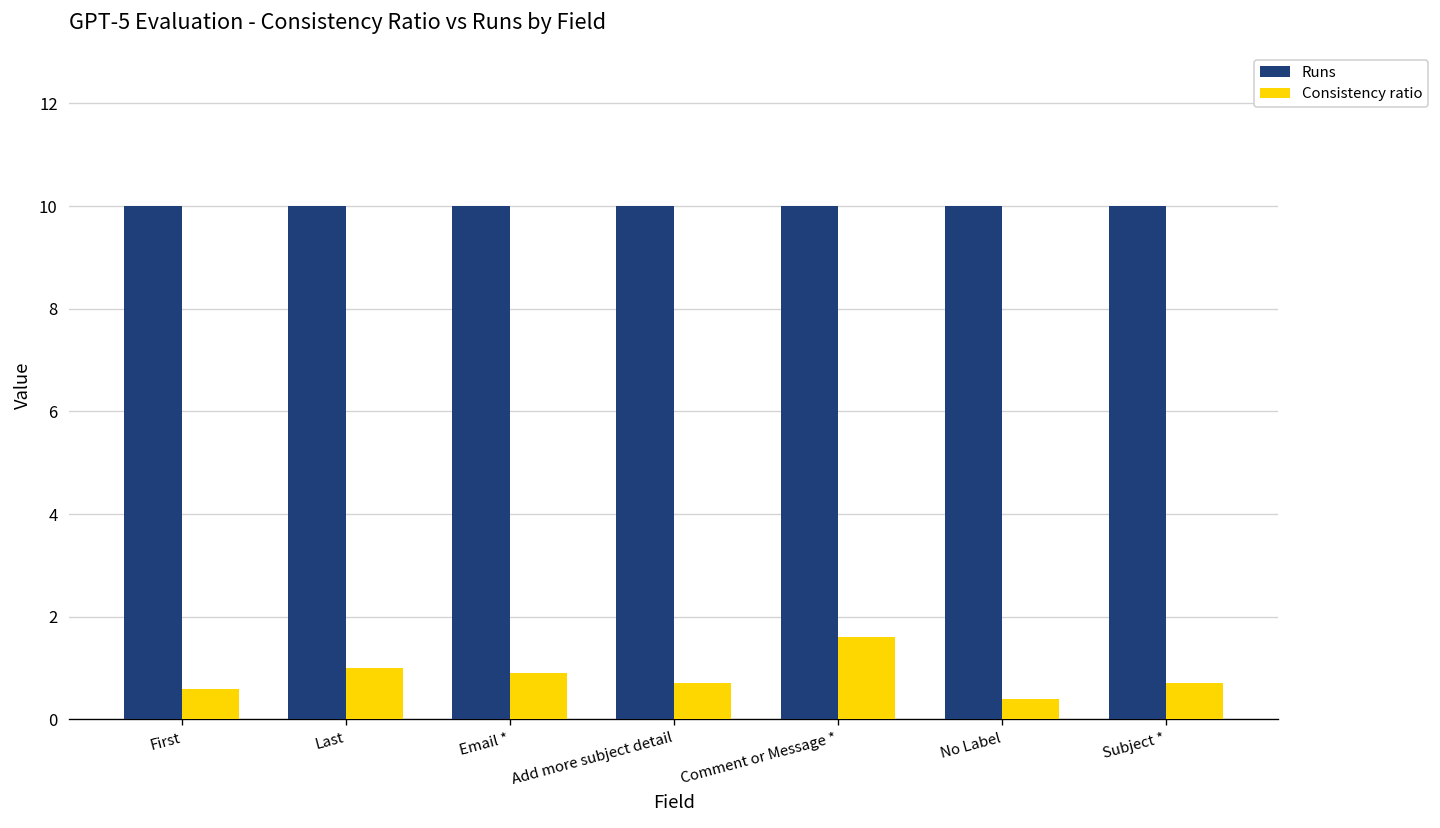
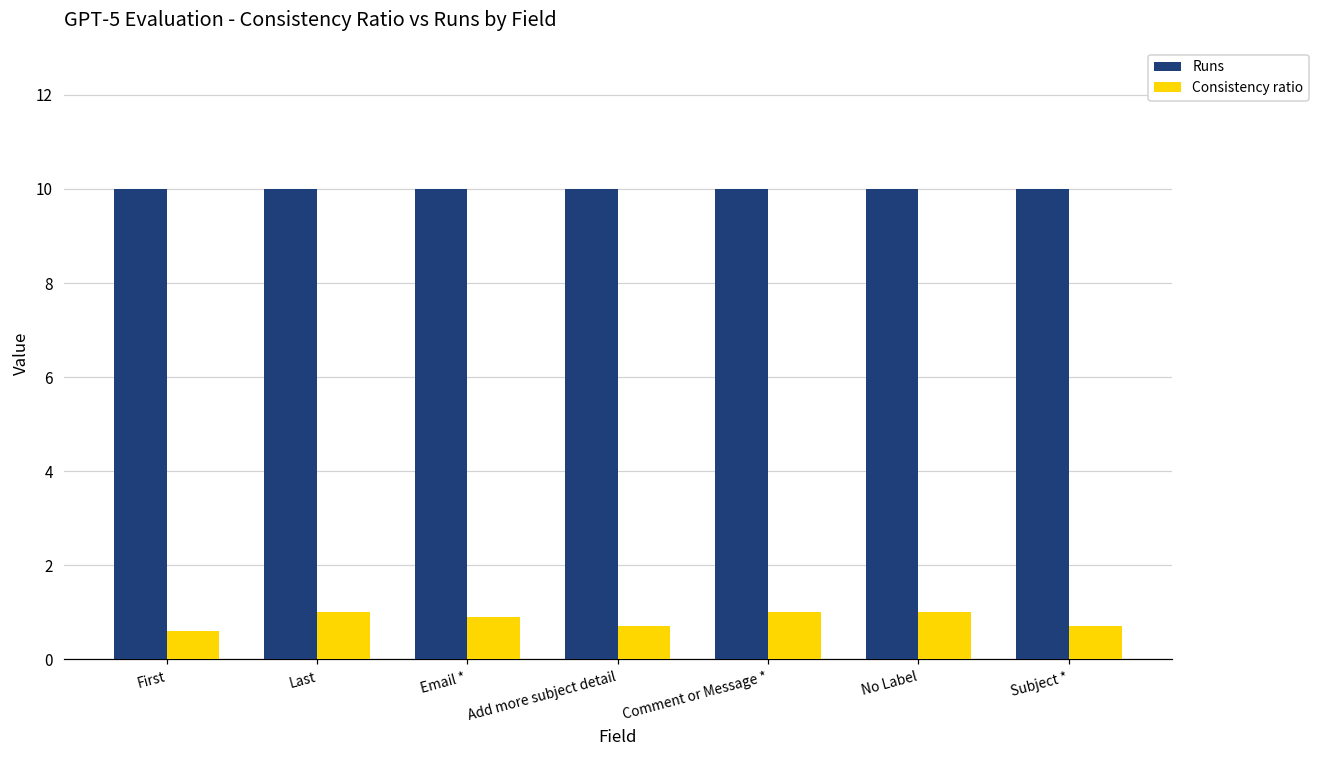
Consistency ratio, Comment or Message *: 1.6 -> 1.0
Consistency ratio, No Label: 0.4 -> 1.0
